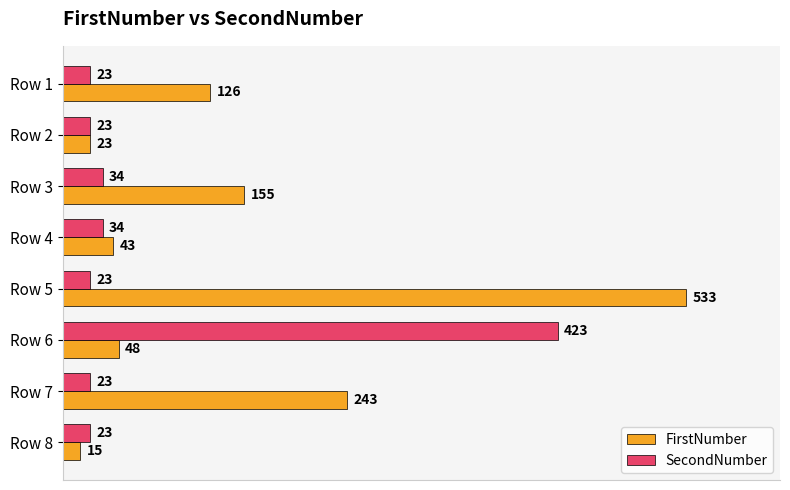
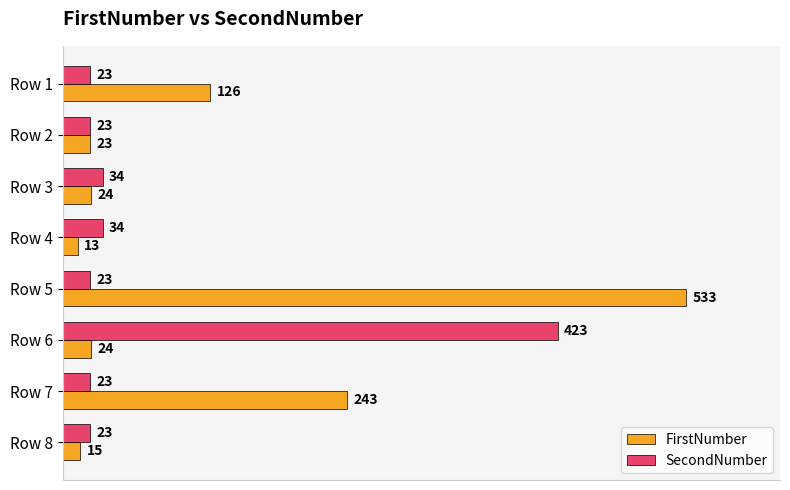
FirstNumber, Row 3: 155 -> 24
FirstNumber, Row 4: 43 -> 13
FirstNumber, Row 6: 48 -> 24
